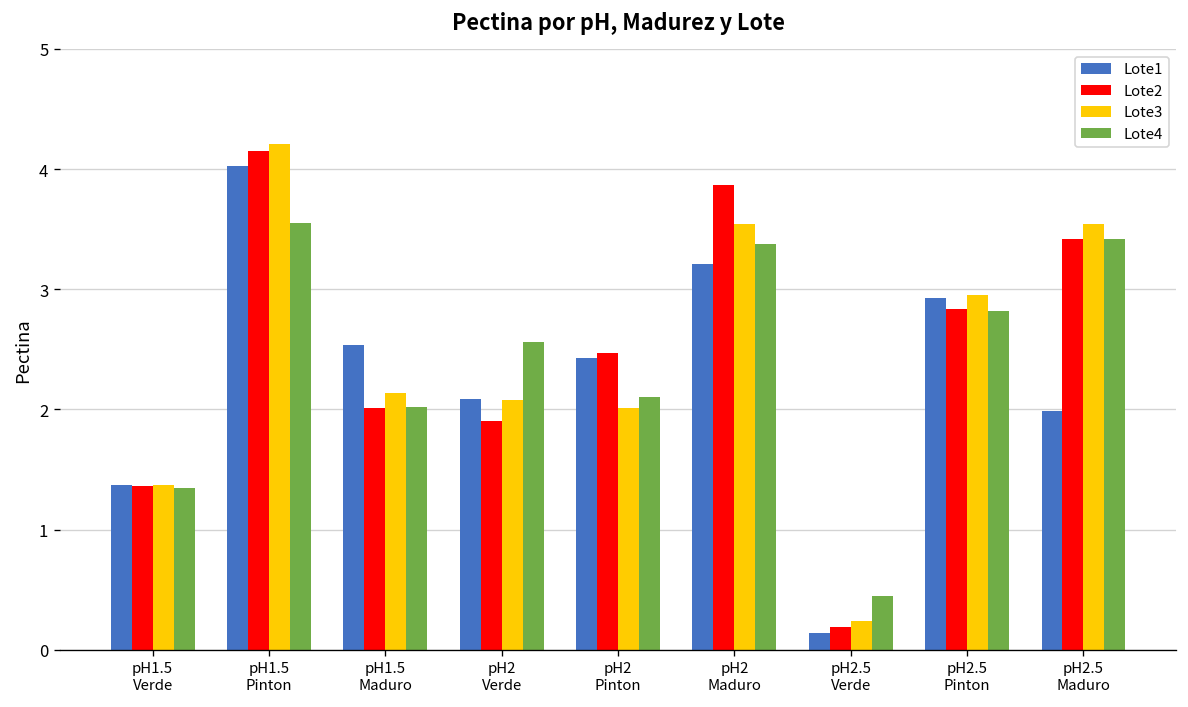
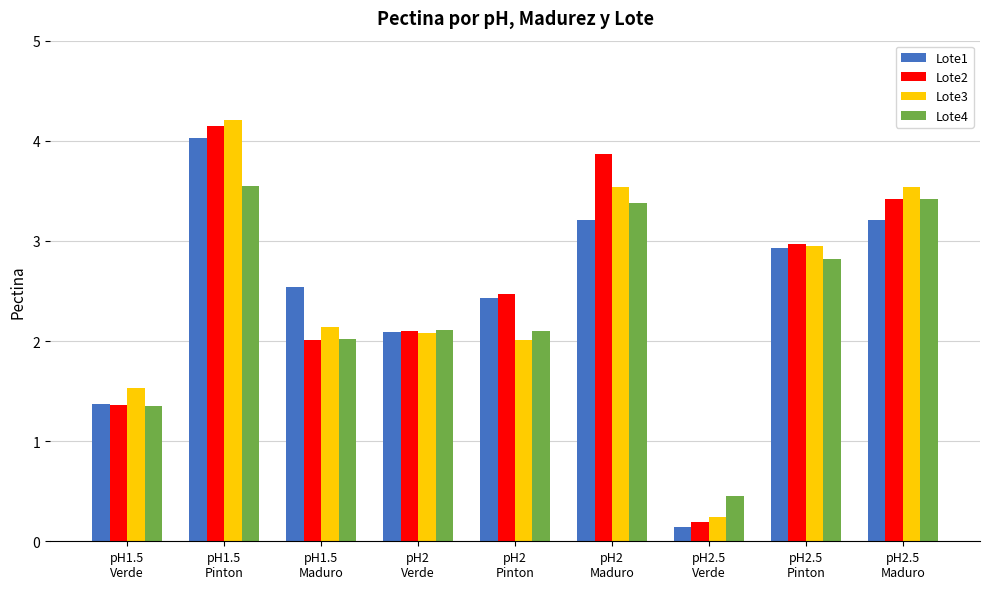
Lote3, pH1.5 Verde: 1.37 -> 1.53
Lote2, pH2 Verde: 1.9 -> 2.1
Lote4, pH2 Verde: 2.56 -> 2.11
Lote2, pH2.5 Pinton: 2.84 -> 2.97
Lote1, pH2.5 Maduro: 1.99 -> 3.21
